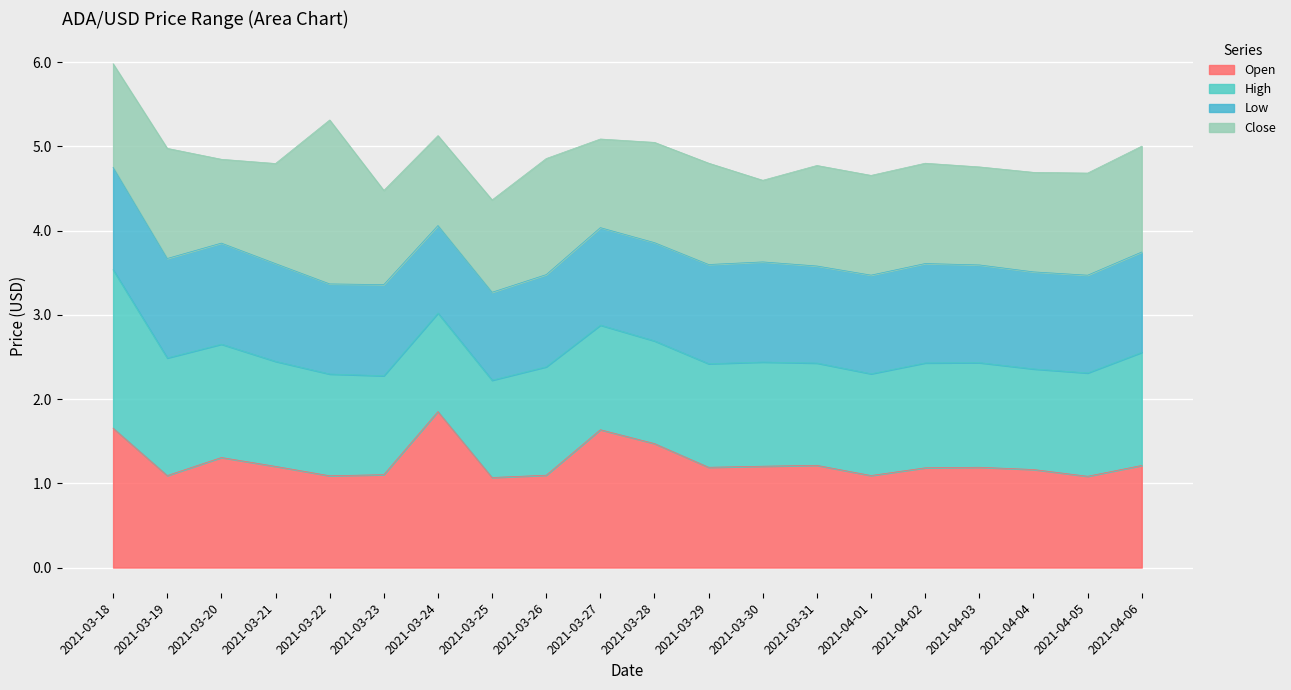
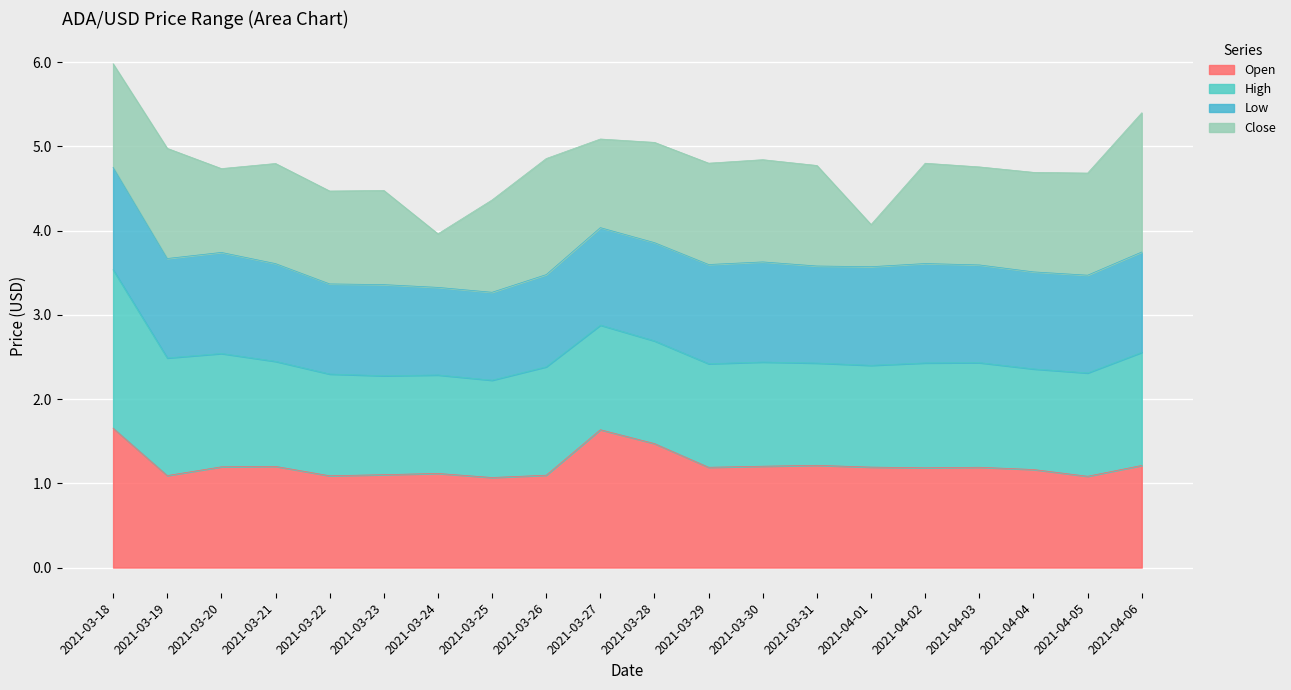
Open, 2021-03-20: 1.3 -> 1.2
Close, 2021-03-22: 1.9 -> 1.1
Open, 2021-03-24: 1.9 -> 1.1
Close, 2021-03-24: 1.1 -> 0.6
Close, 2021-03-30: 1.0 -> 1.2
Open, 2021-04-01: 1.1 -> 1.2
Close, 2021-04-01: 1.2 -> 0.5
Close, 2021-04-06: 1.3 -> 1.7
